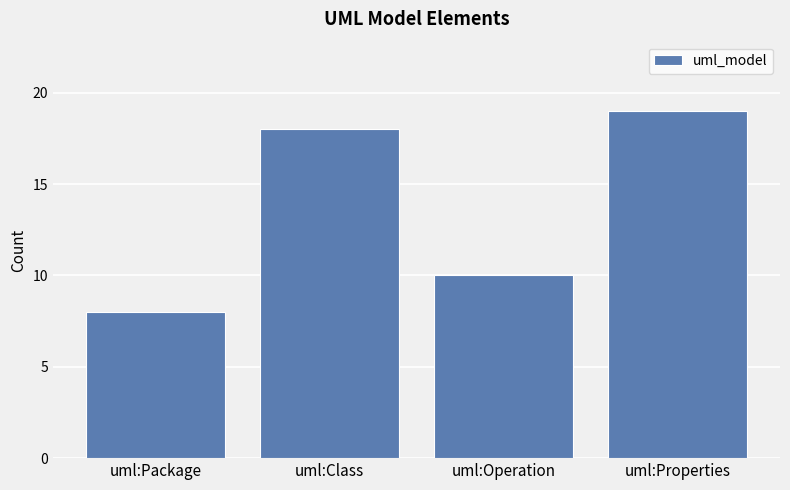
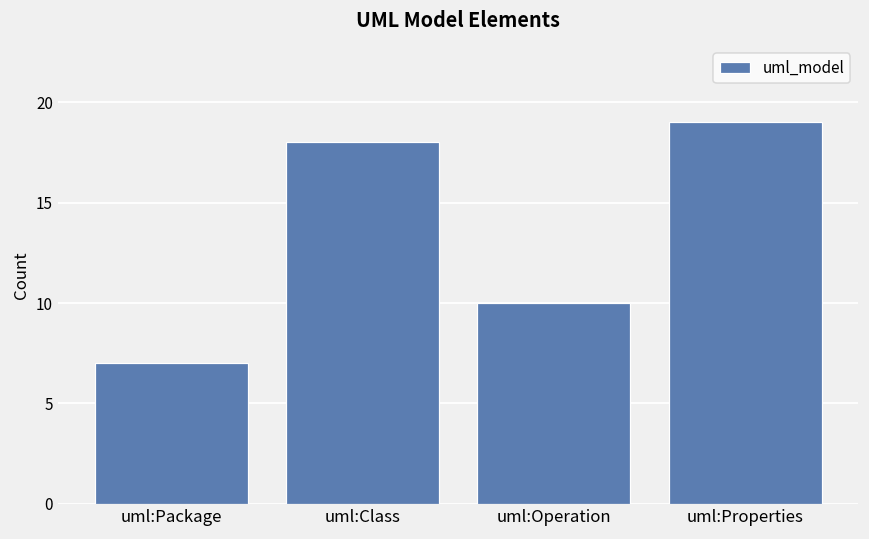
uml:Package: 8 -> 7
